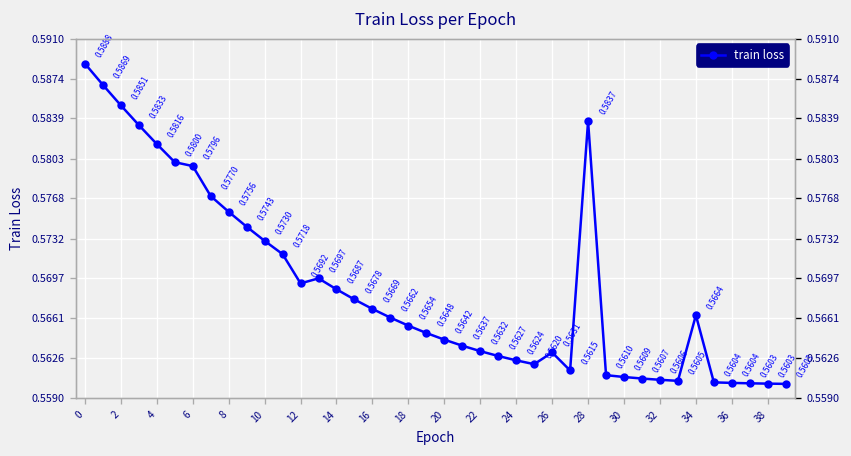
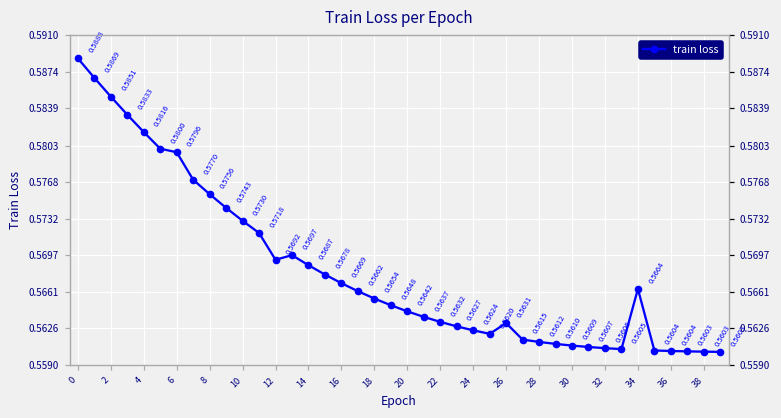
28: 0.5837 -> 0.5612
